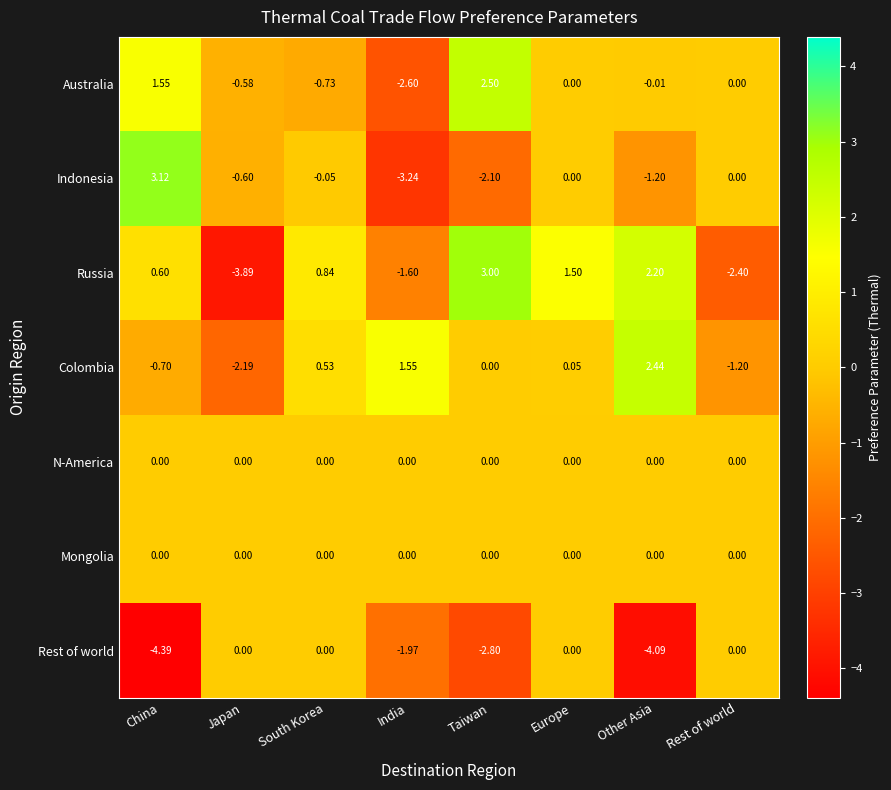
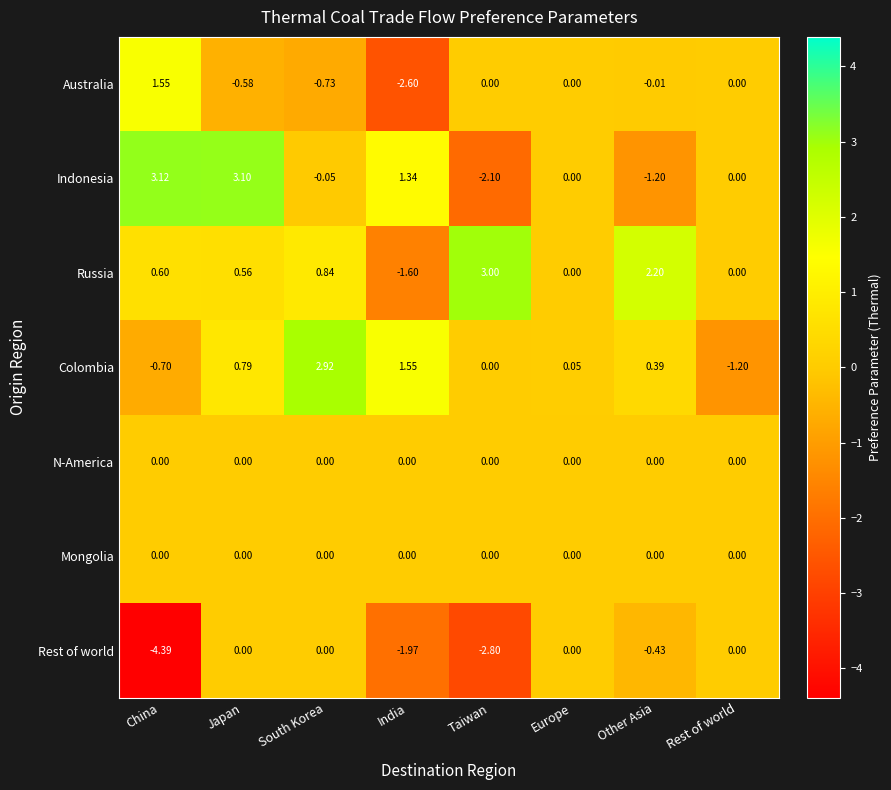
Australia, Taiwan: 2.50 -> 0.00
Indonesia, Japan: -0.60 -> 3.10
Indonesia, India: -3.24 -> 1.34
Russia, Japan: -3.89 -> 0.56
Russia, Europe: 1.50 -> 0.00
Russia, Rest of world: -2.40 -> 0.00
Colombia, Japan: -2.19 -> 0.79
Colombia, South Korea: 0.53 -> 2.92
Colombia, Other Asia: 2.44 -> 0.39
Rest of world, Other Asia: -4.09 -> -0.43
